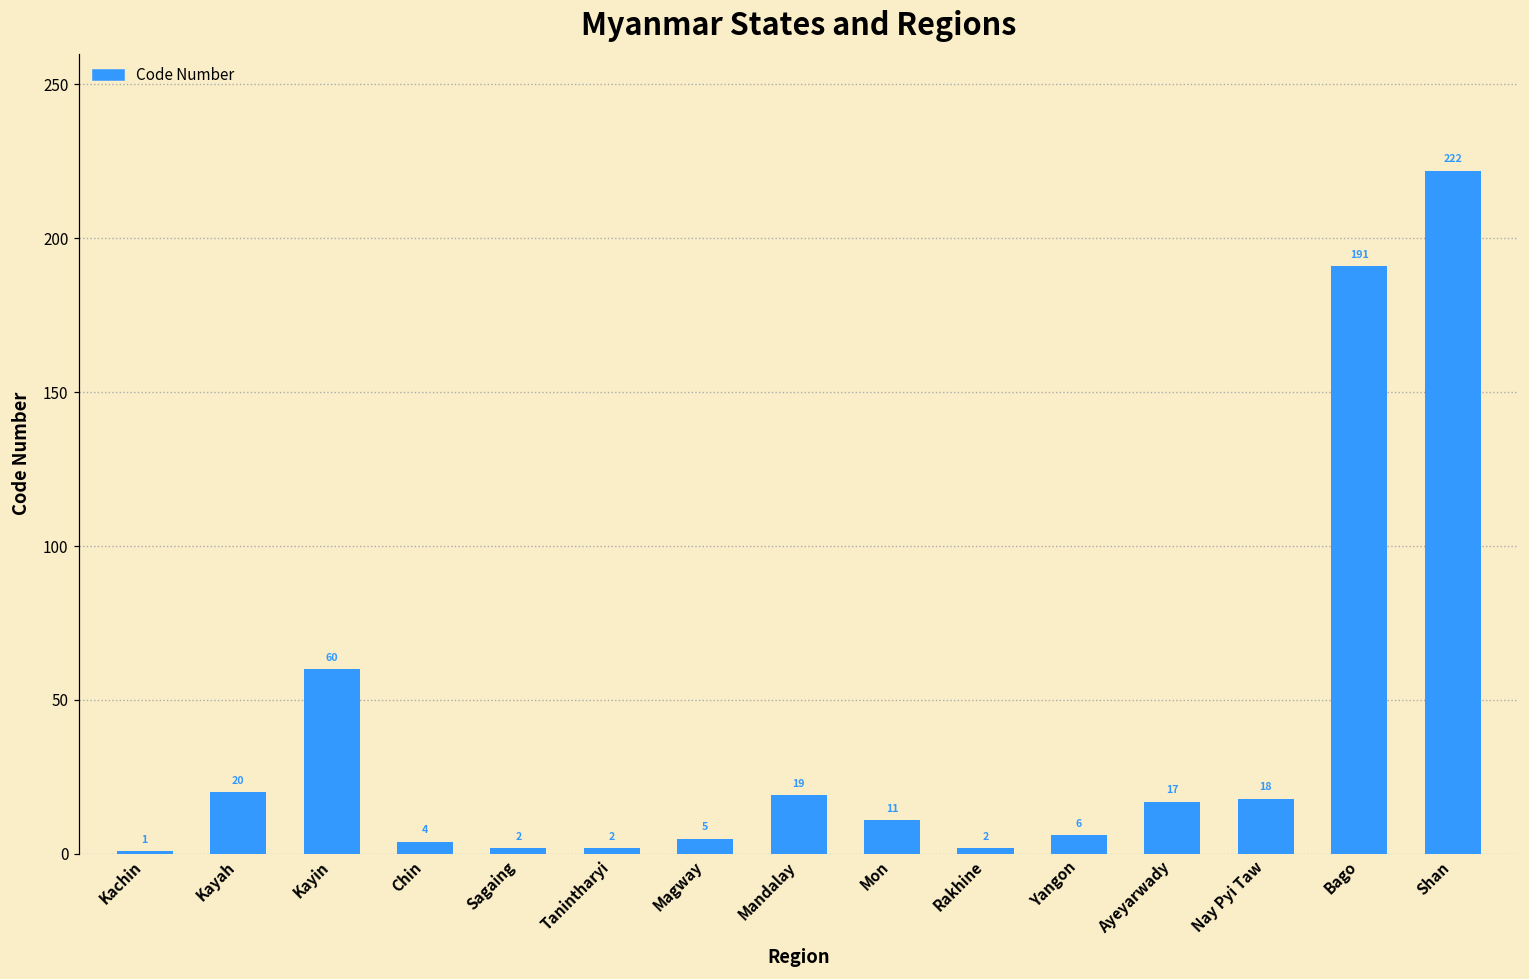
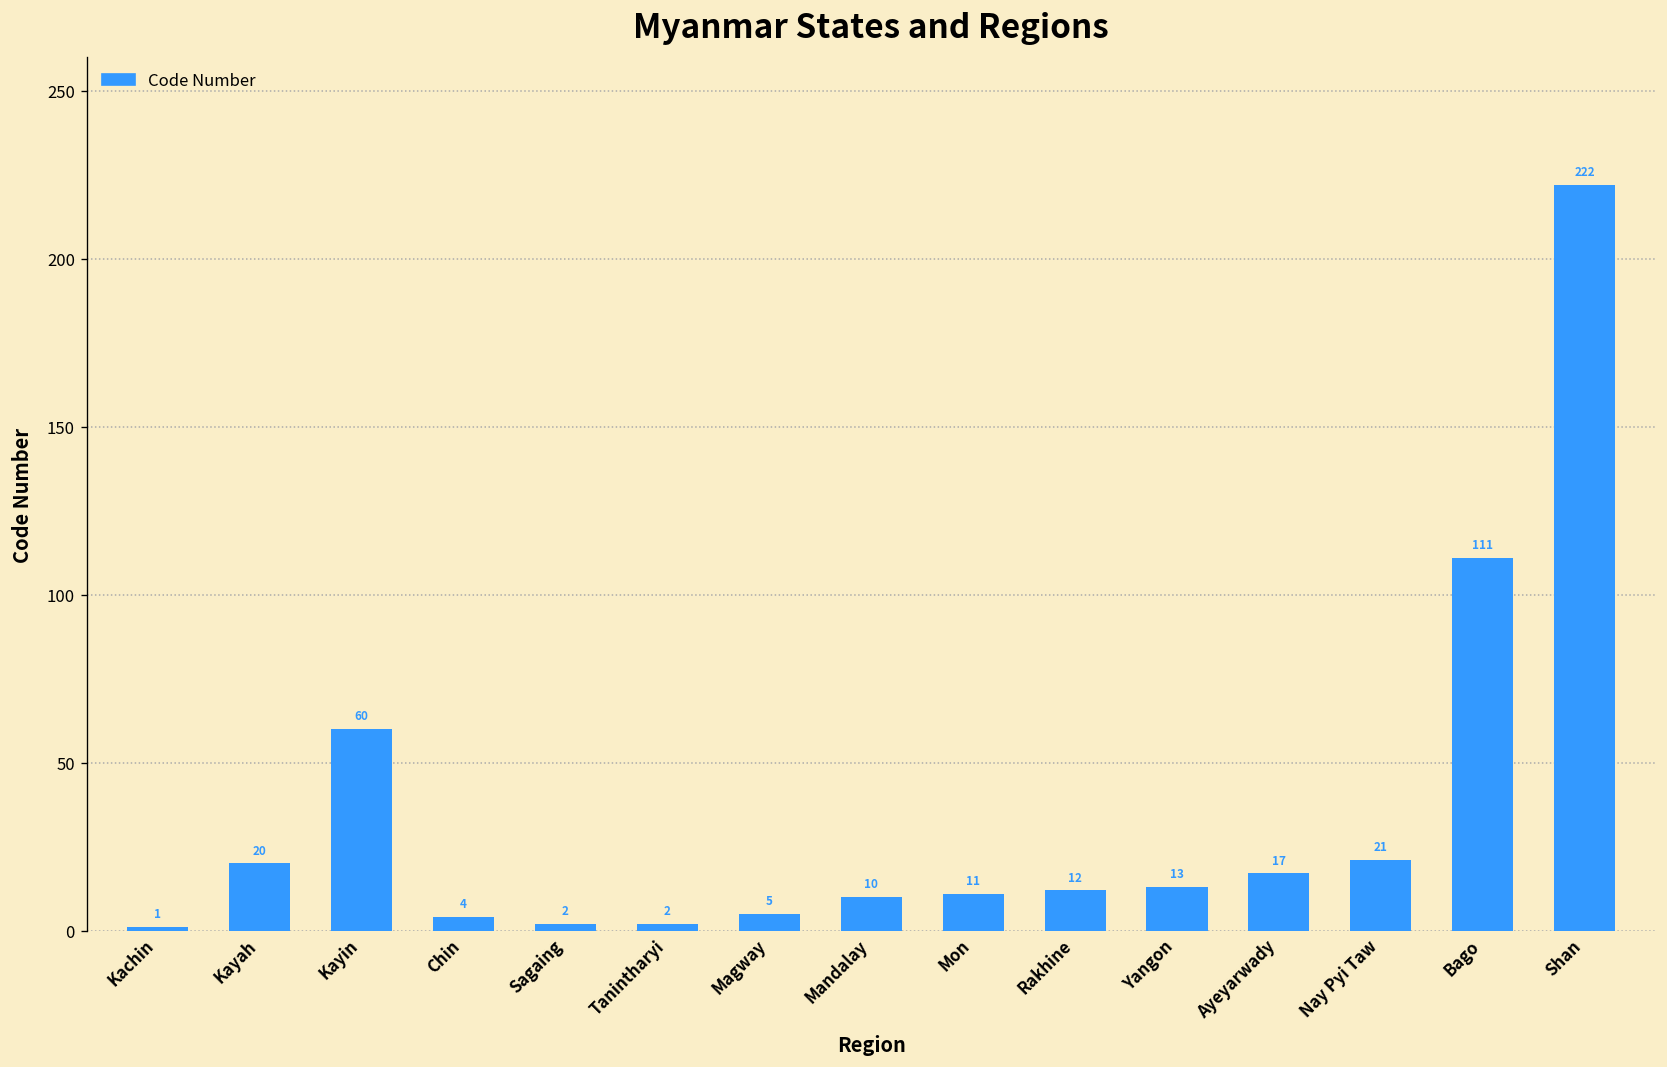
Mandalay: 19 -> 10
Rakhine: 2 -> 12
Yangon: 6 -> 13
Nay Pyi Taw: 18 -> 21
Bago: 191 -> 111
